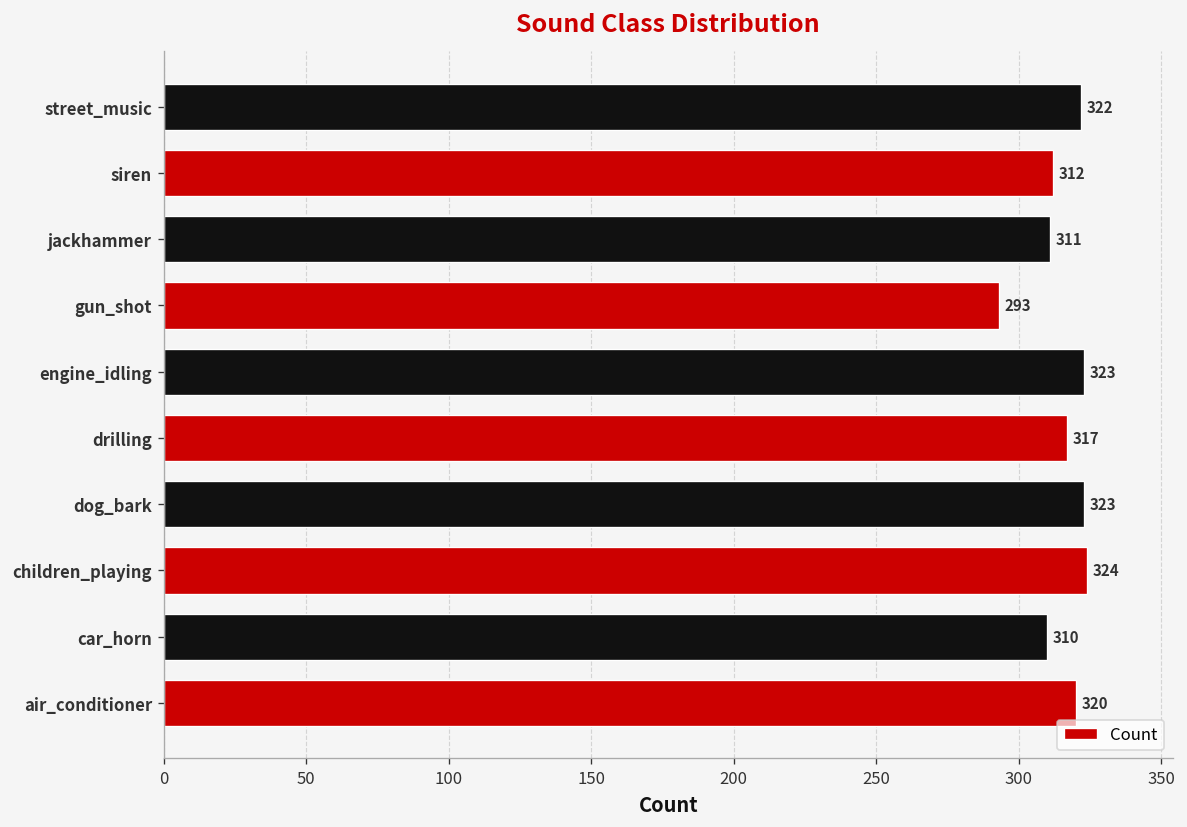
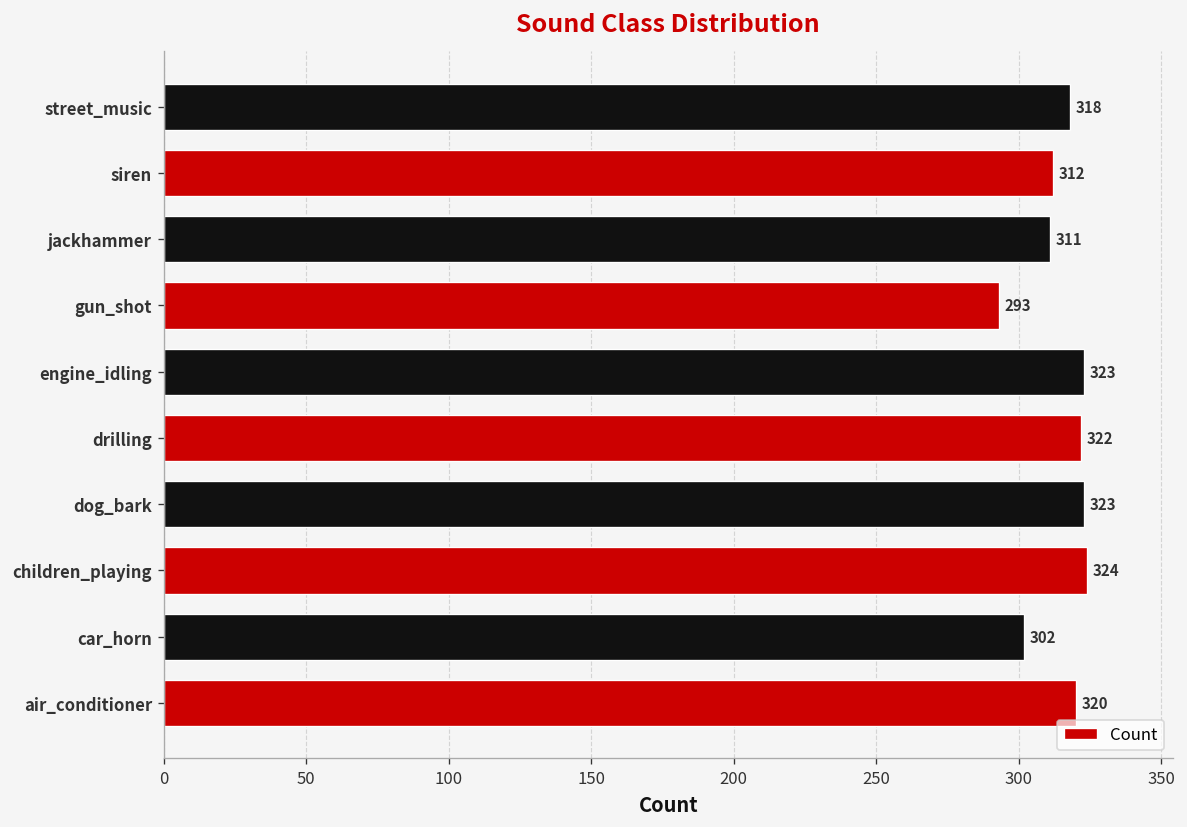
street_music: 322 -> 318
drilling: 317 -> 322
car_horn: 310 -> 302
